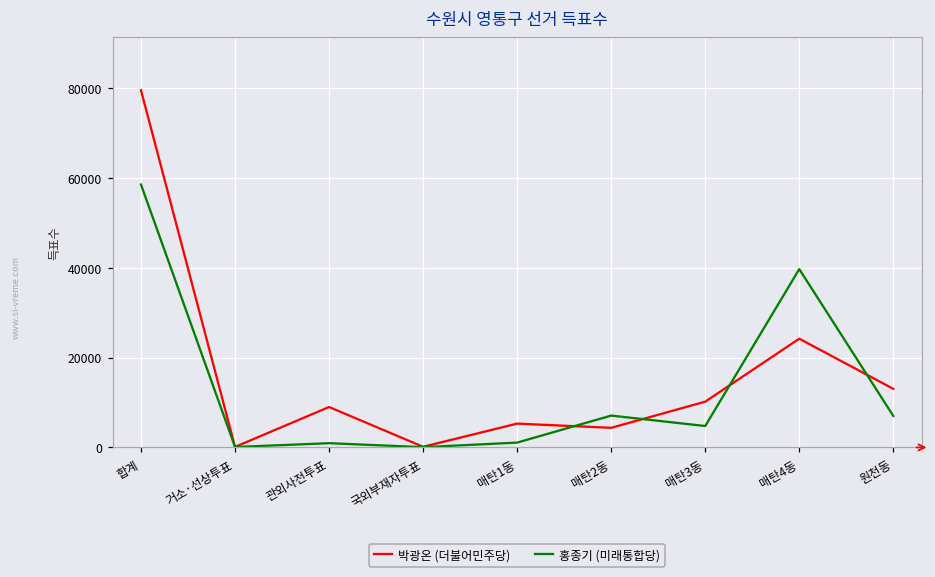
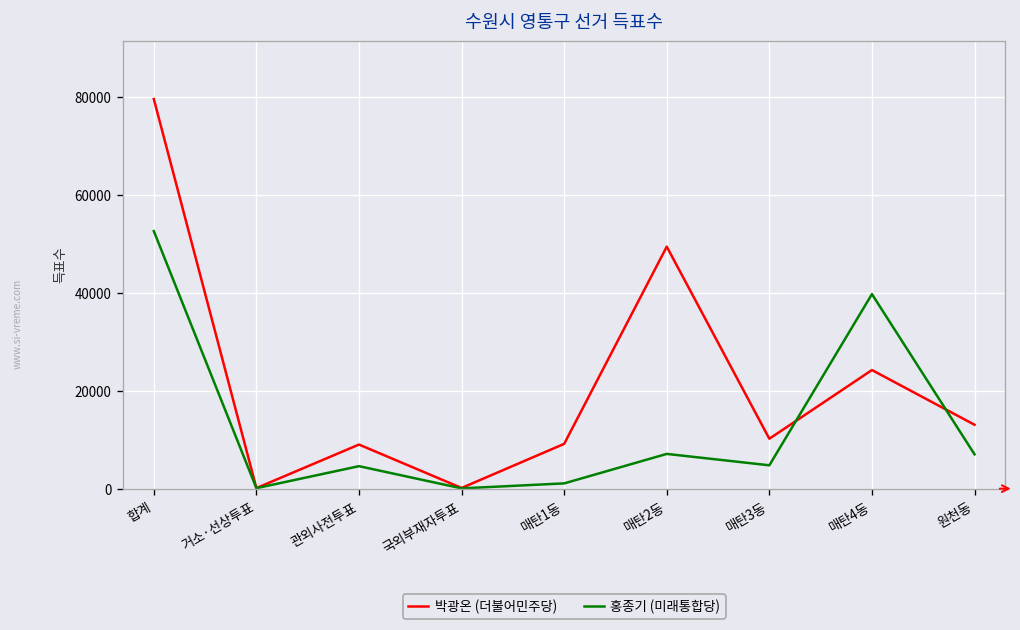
홍종기 (미래통합당), 합계: 59000 -> 53000
홍종기 (미래통합당), 관외사전투표: 1000 -> 5000
박광온 (더불어민주당), 매탄1동: 5000 -> 9000
박광온 (더불어민주당), 매탄2동: 4000 -> 49000
